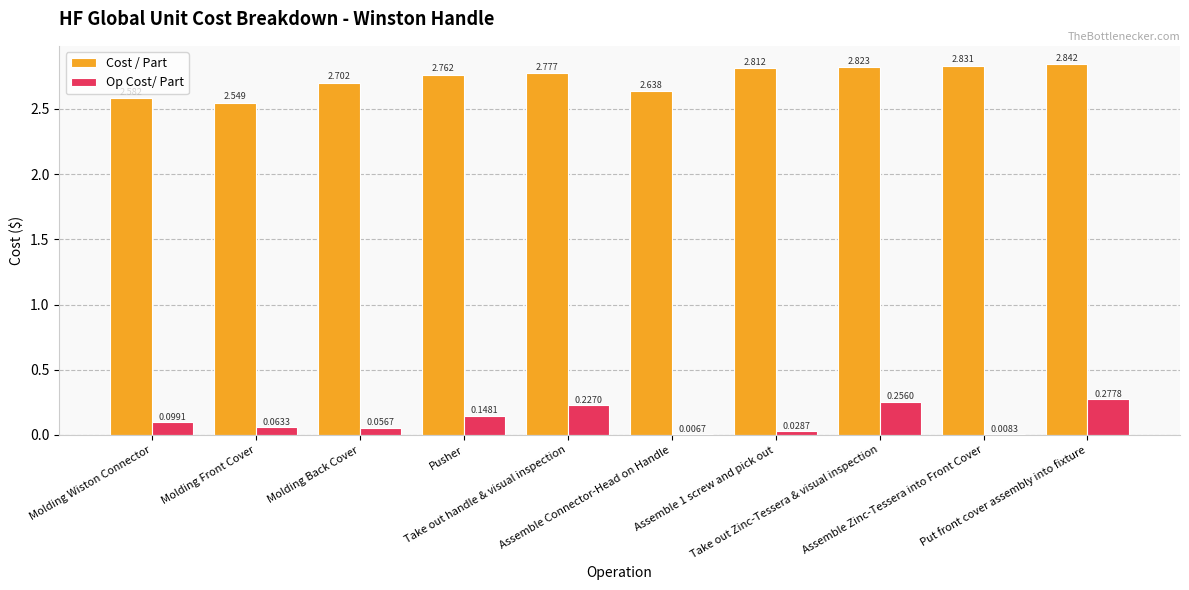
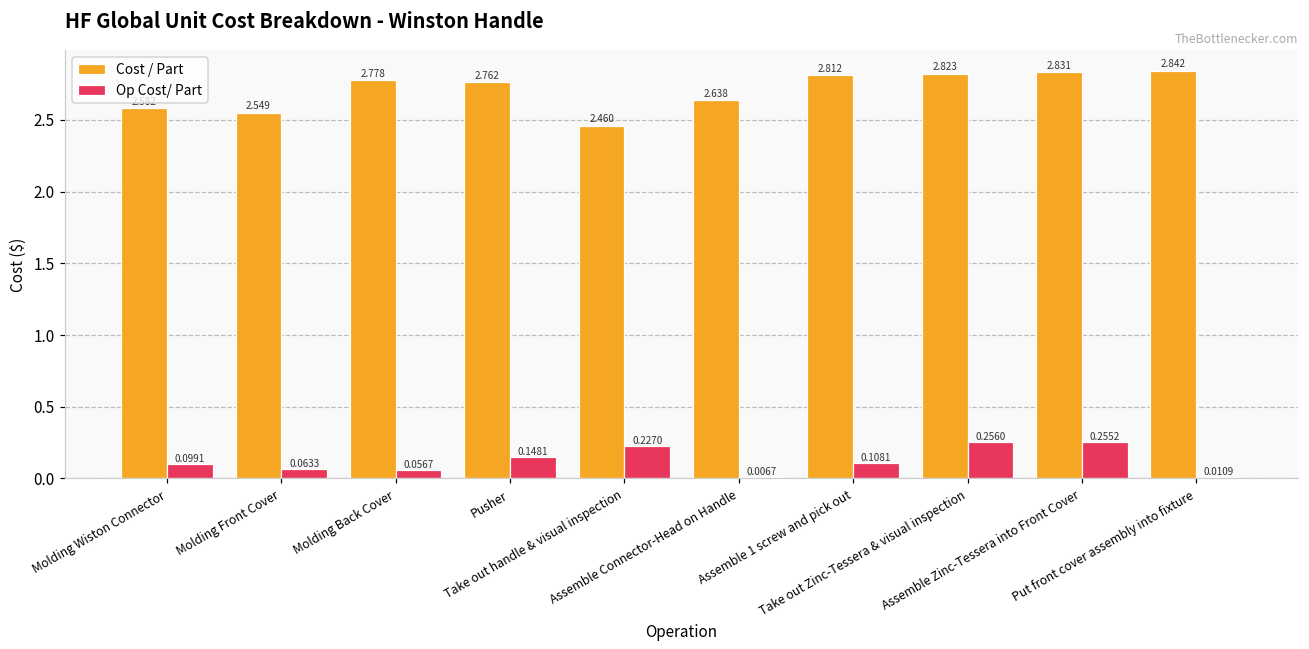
Cost / Part, Molding Back Cover: 2.702 -> 2.778
Cost / Part, Take out handle & visual inspection: 2.777 -> 2.460
Op Cost/ Part, Assemble 1 screw and pick out: 0.0287 -> 0.1081
Op Cost/ Part, Assemble Zinc-Tessera into Front Cover: 0.0083 -> 0.2552
Op Cost/ Part, Put front cover assembly into fixture: 0.2778 -> 0.0109
